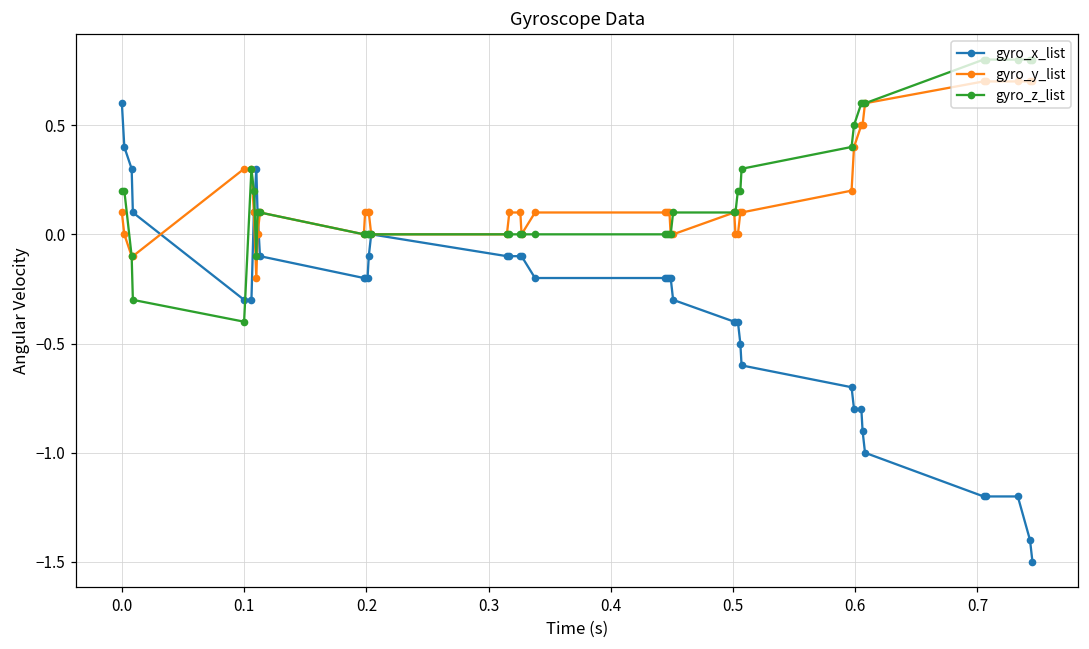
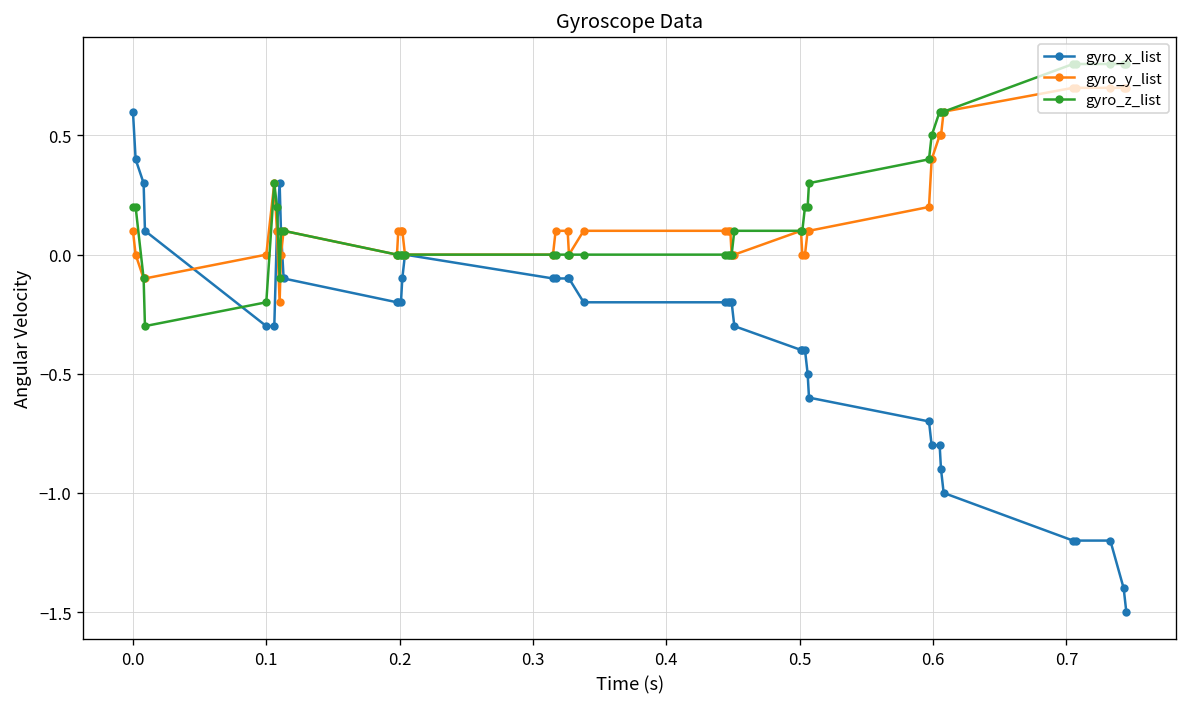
gyro_y_list, 0.1: 0.3 -> 0.0
gyro_z_list, 0.1: -0.4 -> -0.2
